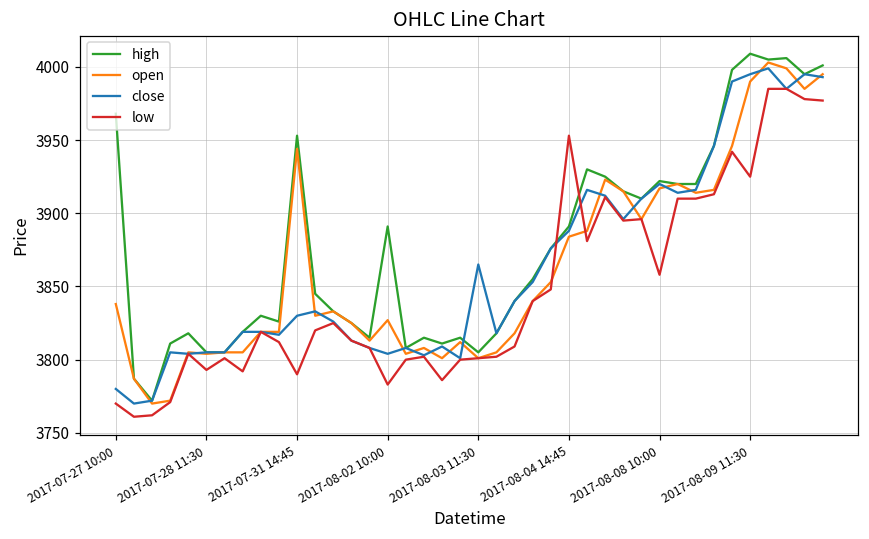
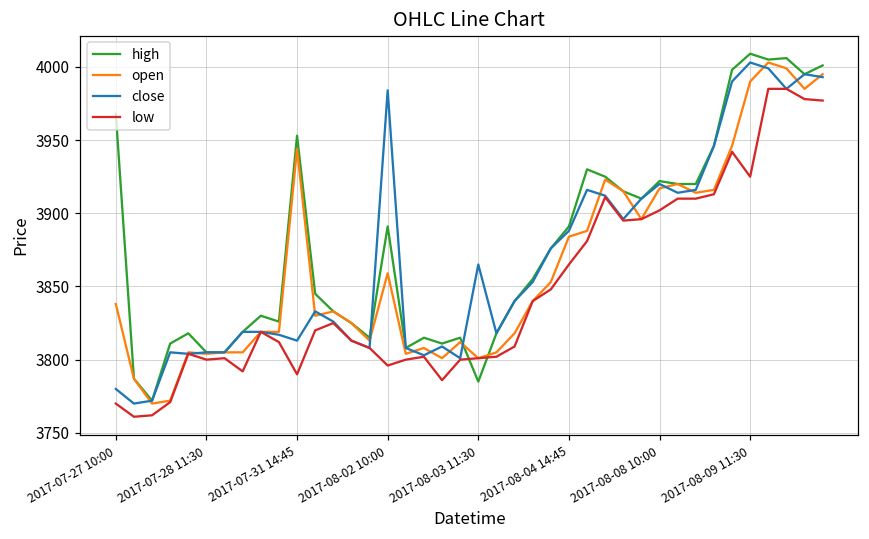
low, 2017-07-28 11:30: 3793 -> 3800
close, 2017-07-31 14:45: 3830 -> 3813
open, 2017-08-02 10:00: 3827 -> 3859
close, 2017-08-02 10:00: 3804 -> 3984
low, 2017-08-02 10:00: 3783 -> 3796
high, 2017-08-03 11:30: 3805 -> 3785
low, 2017-08-04 14:45: 3953 -> 3865
low, 2017-08-08 10:00: 3858 -> 3902
close, 2017-08-09 11:30: 3995 -> 4003
